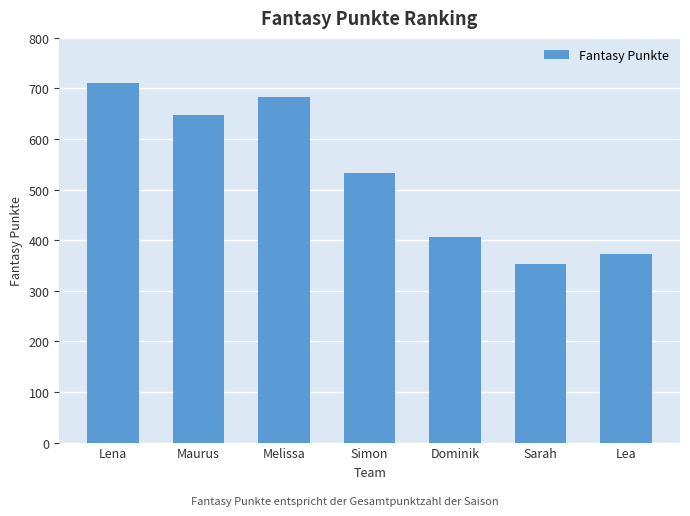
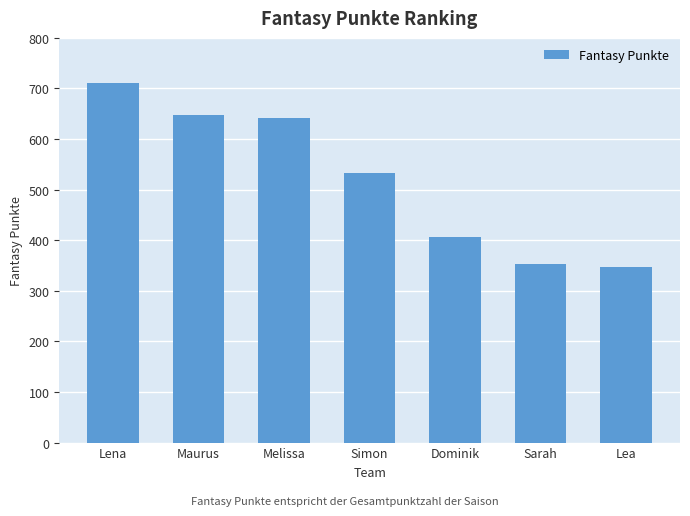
Melissa: 680 -> 640
Lea: 370 -> 350
